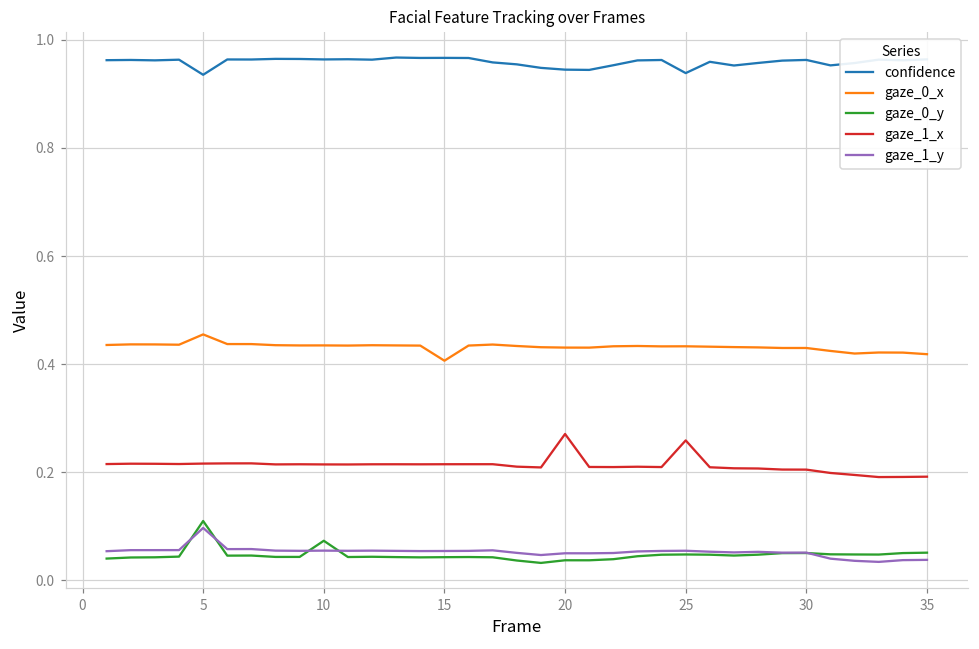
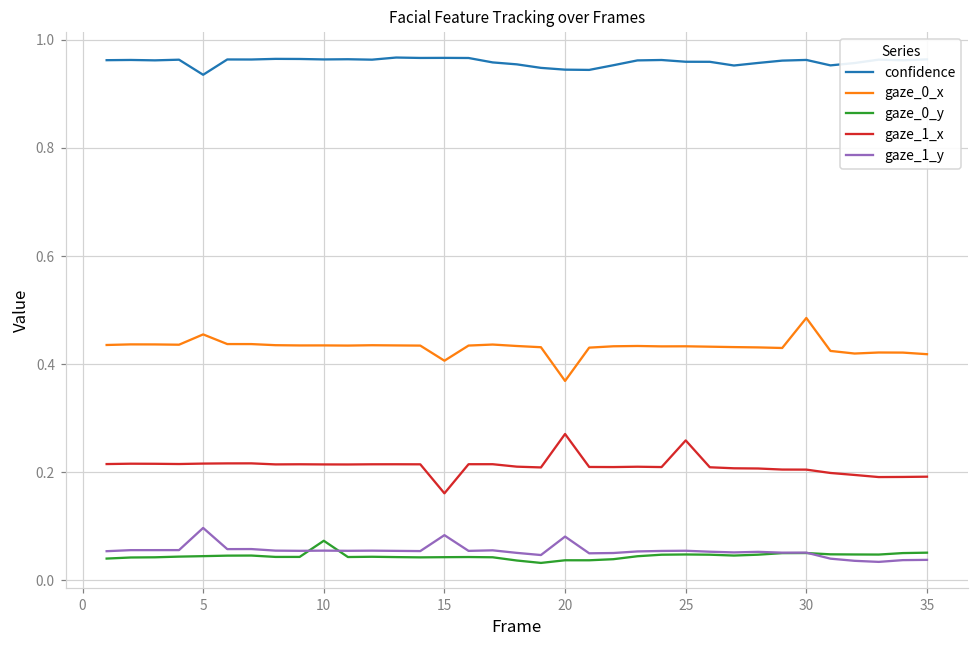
gaze_0_y, 5: 0.11 -> 0.04
gaze_1_x, 15: 0.21 -> 0.16
gaze_1_y, 15: 0.05 -> 0.08
gaze_0_x, 20: 0.43 -> 0.37
gaze_1_y, 20: 0.05 -> 0.08
confidence, 25: 0.94 -> 0.96
gaze_0_x, 30: 0.43 -> 0.49
